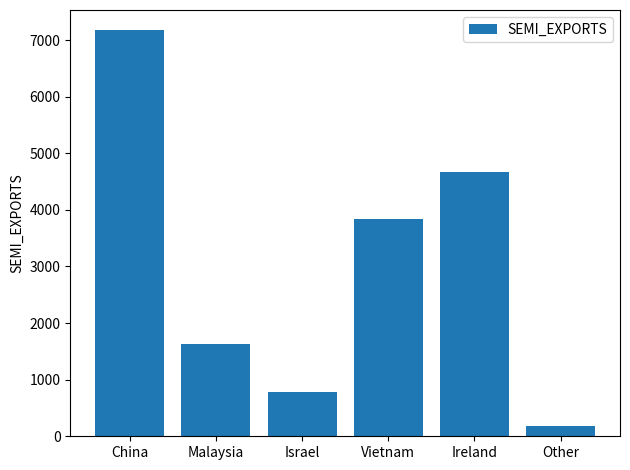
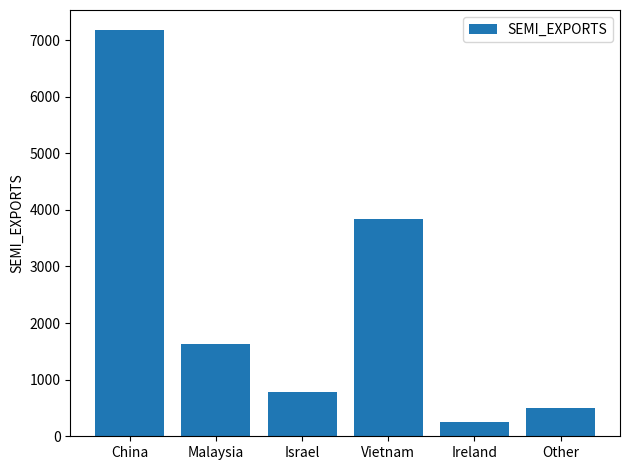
Ireland: 4700 -> 300
Other: 200 -> 500
